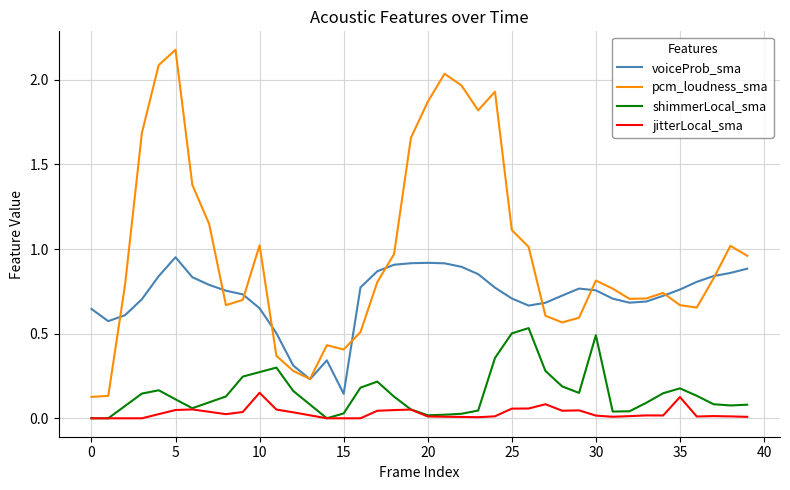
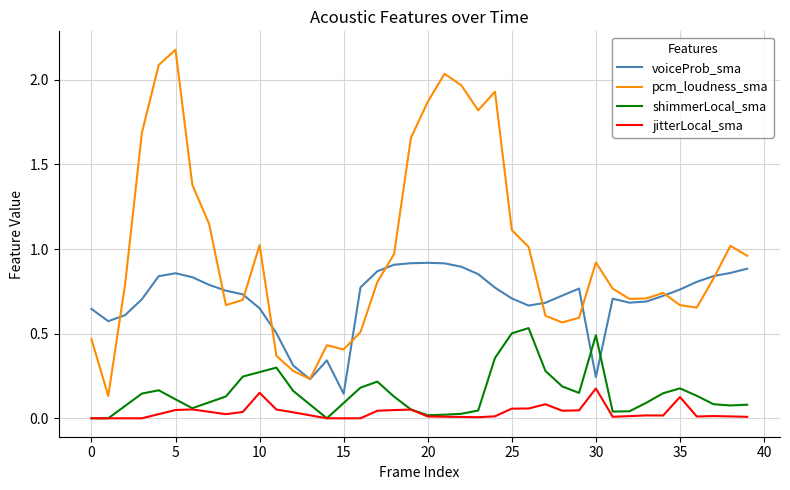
pcm_loudness_sma, 0: 0.13 -> 0.47
voiceProb_sma, 5: 0.95 -> 0.86
shimmerLocal_sma, 15: 0.03 -> 0.09
voiceProb_sma, 30: 0.76 -> 0.24
pcm_loudness_sma, 30: 0.81 -> 0.92
jitterLocal_sma, 30: 0.02 -> 0.18
